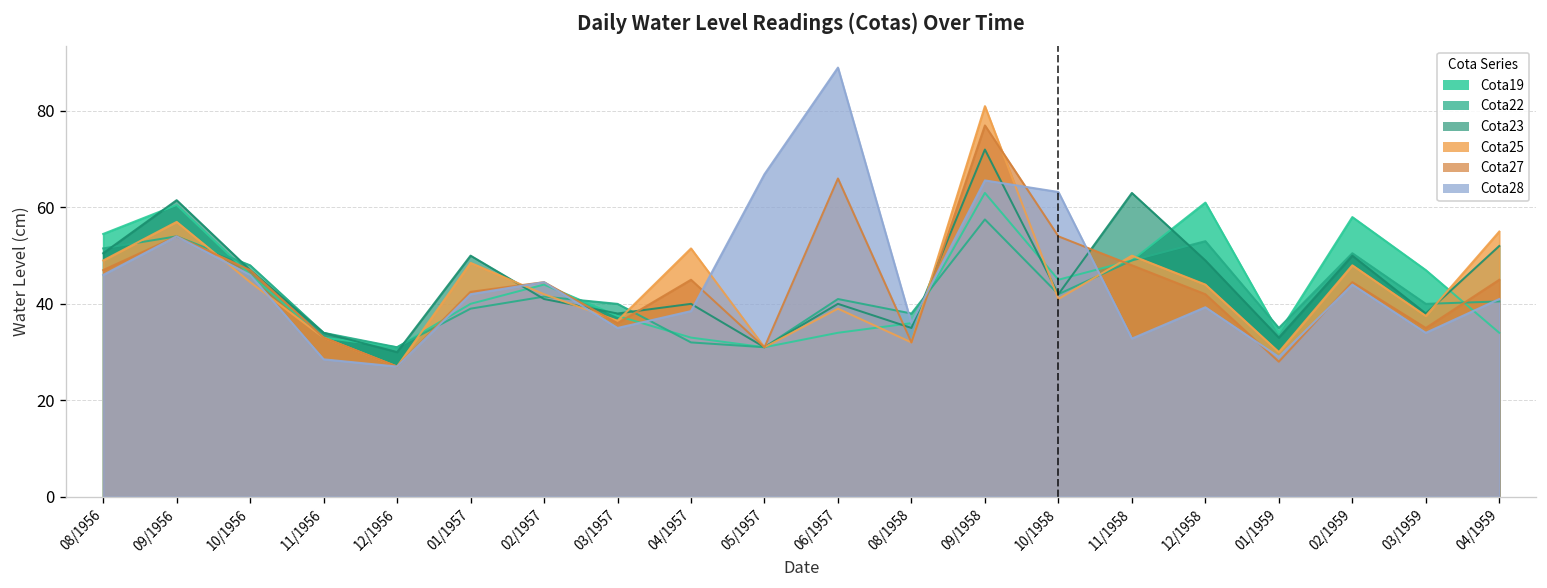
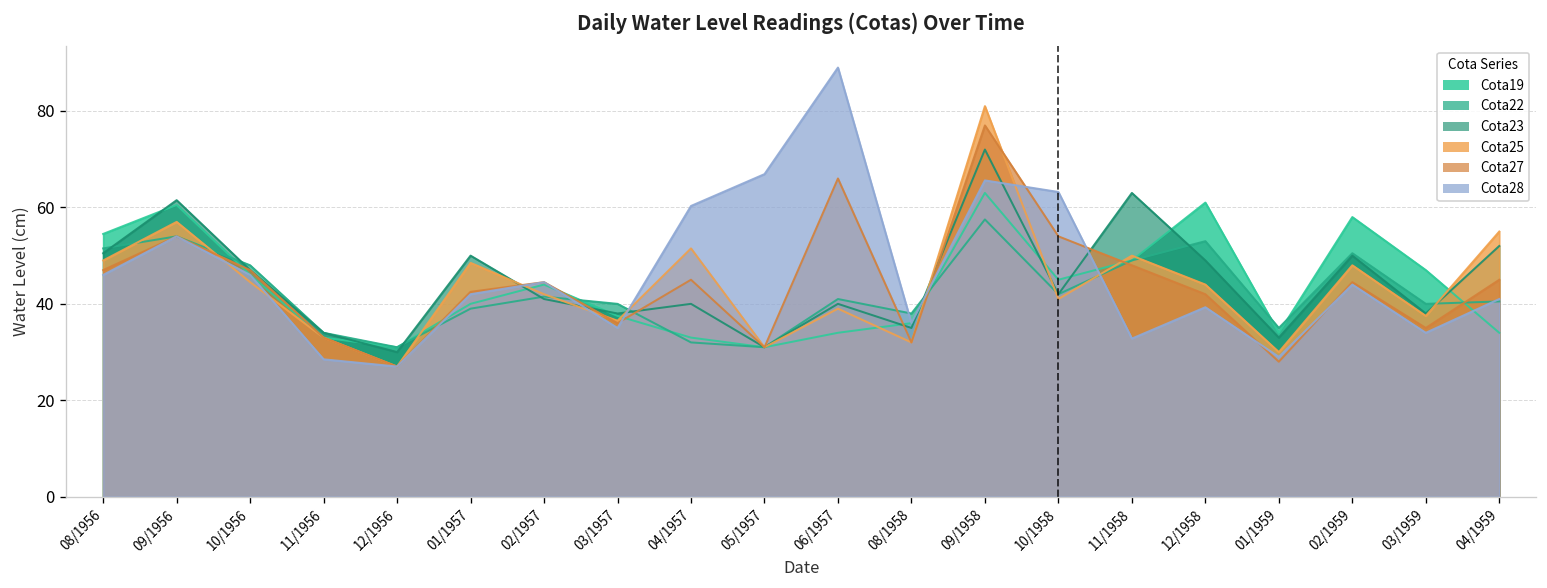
Cota28, 04/1957: 39 -> 60
